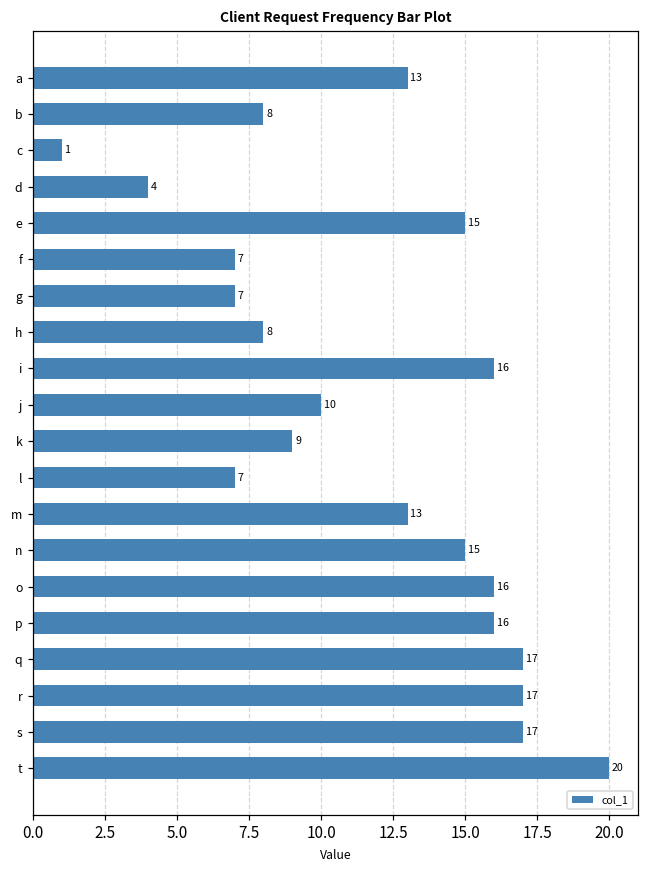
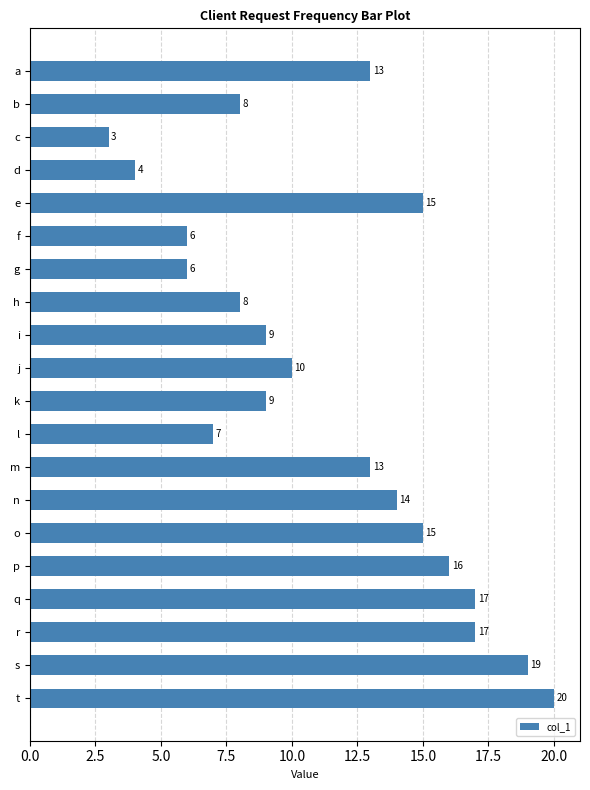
c: 1 -> 3
f: 7 -> 6
g: 7 -> 6
i: 16 -> 9
n: 15 -> 14
o: 16 -> 15
s: 17 -> 19
